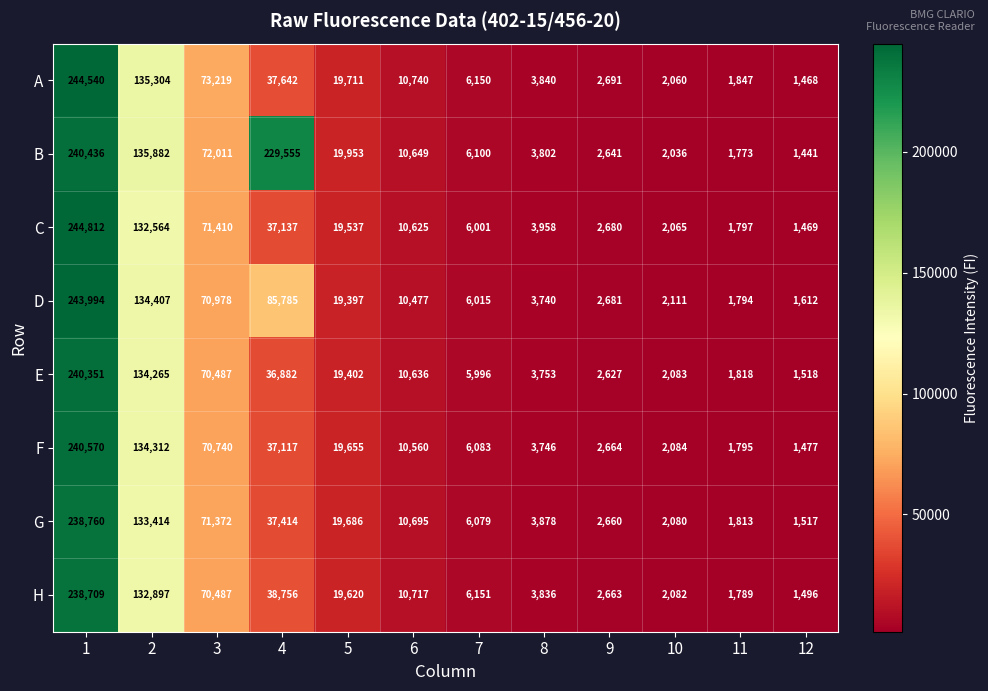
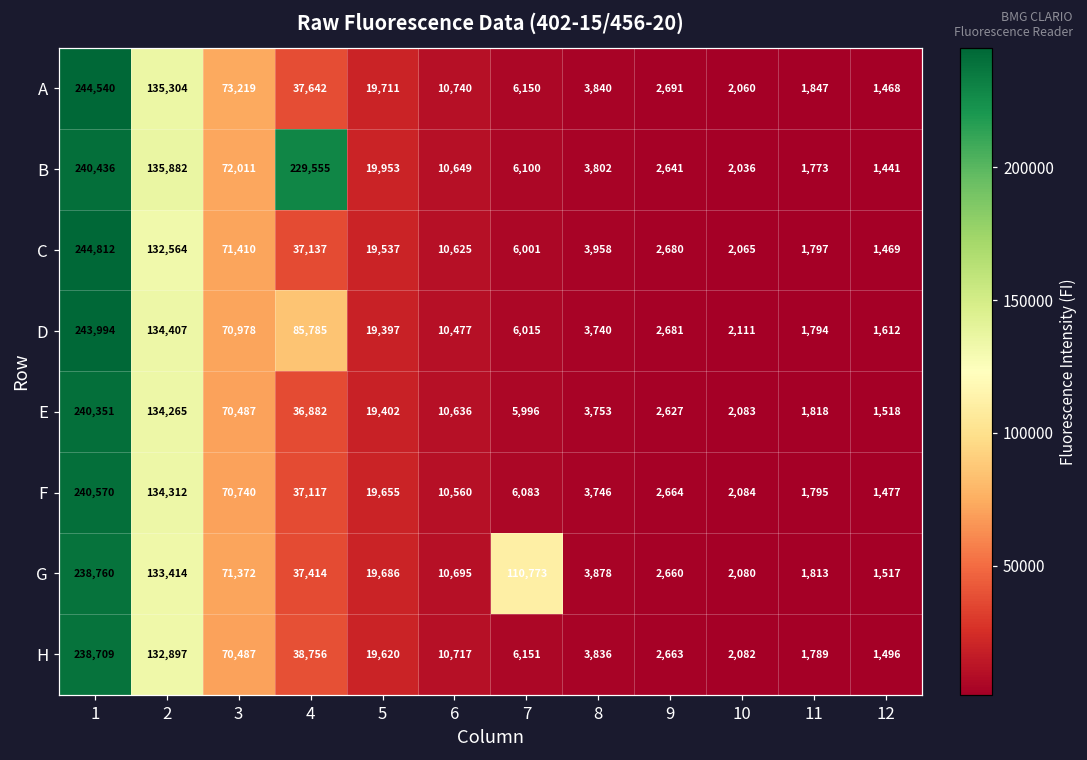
G, 7: 6,079 -> 110,773
